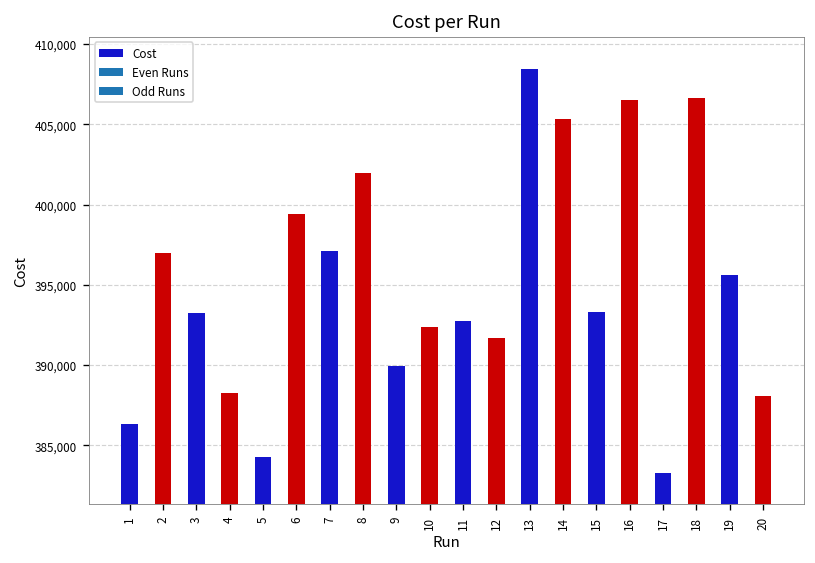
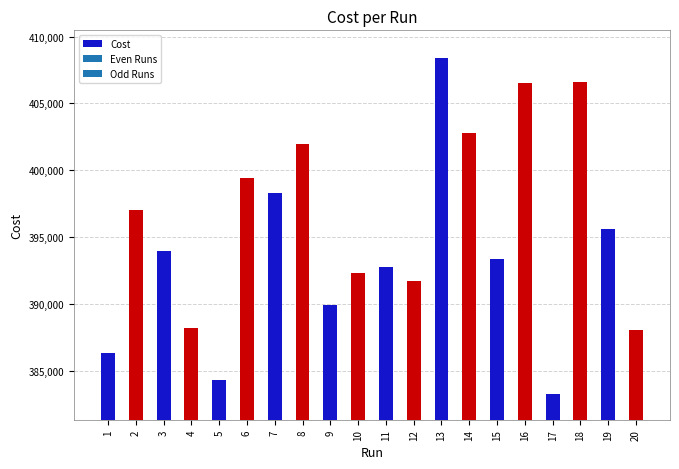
3: 393,300 -> 394,000
7: 397,100 -> 398,300
14: 405,400 -> 402,800
